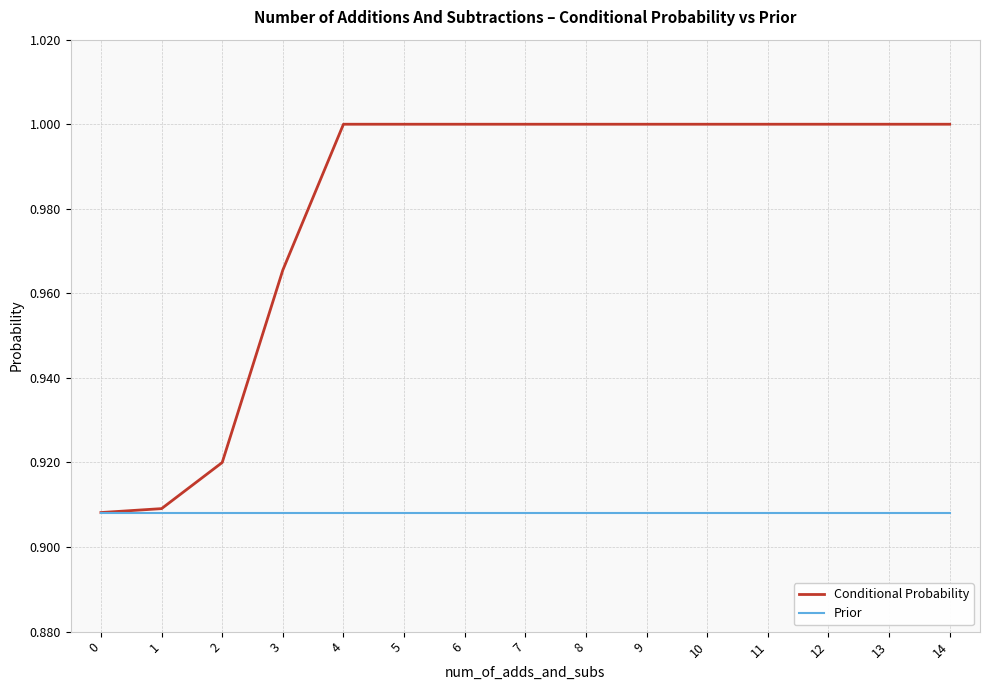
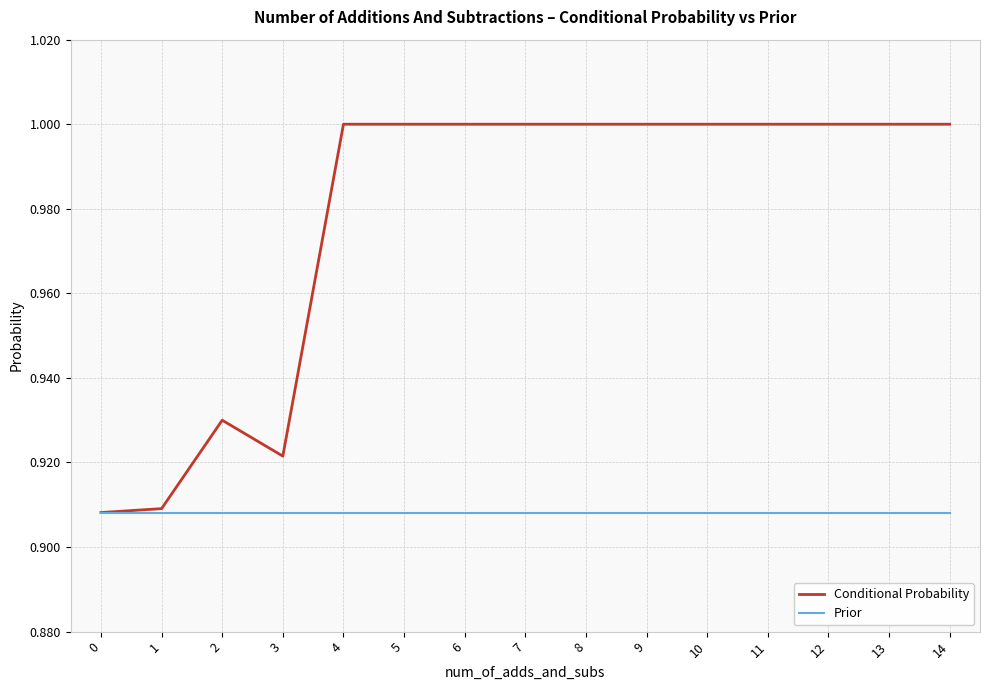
Conditional Probability, 2: 0.92 -> 0.93
Conditional Probability, 3: 0.966 -> 0.922
